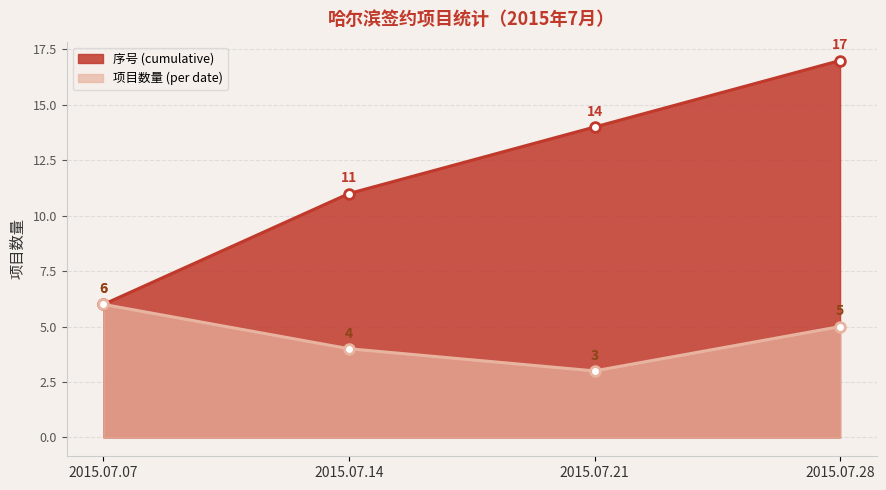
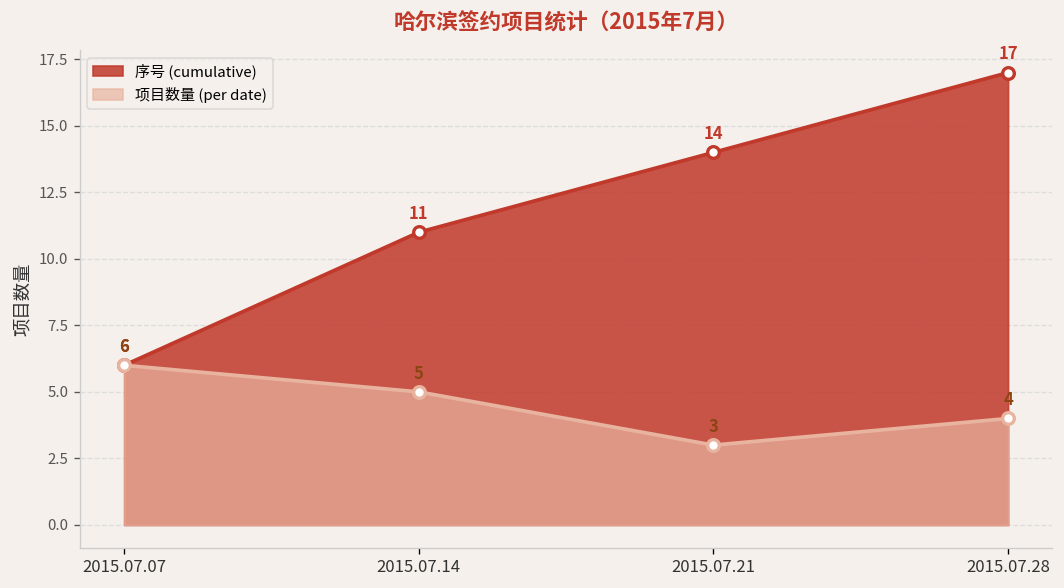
项目数量 (per date), 2015.07.14: 4 -> 5
项目数量 (per date), 2015.07.28: 5 -> 4
